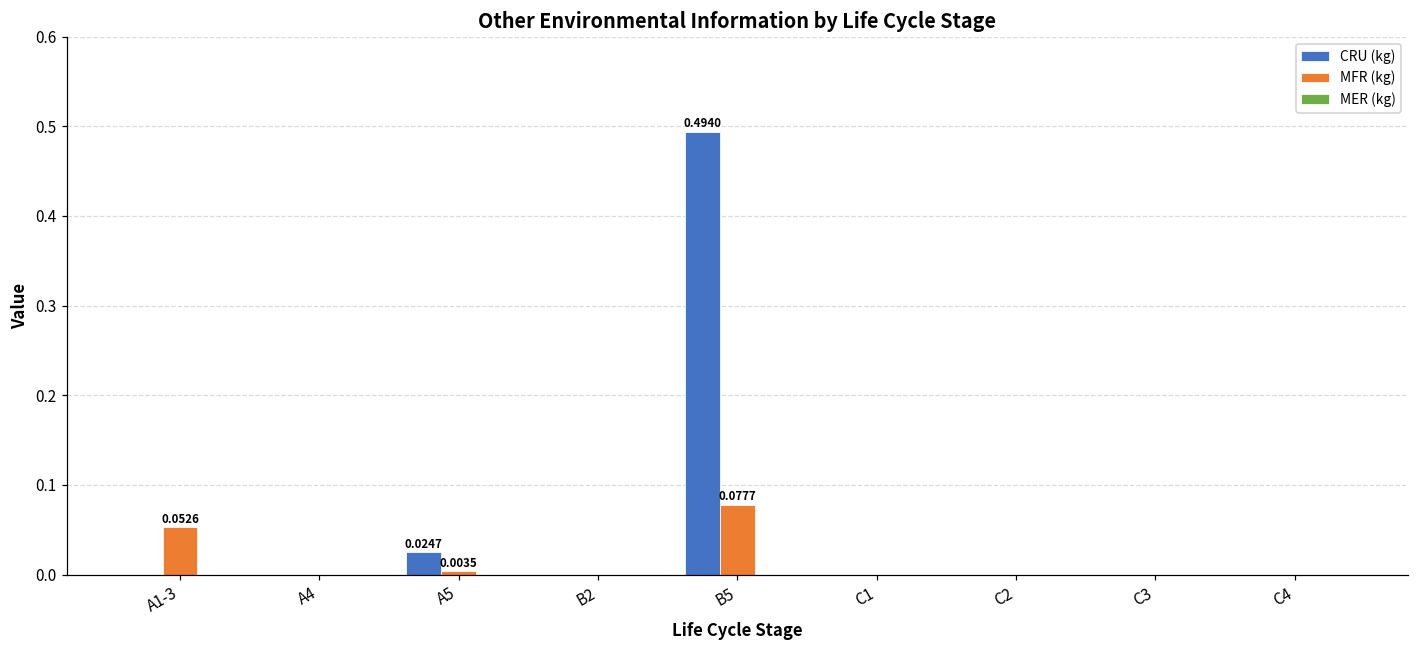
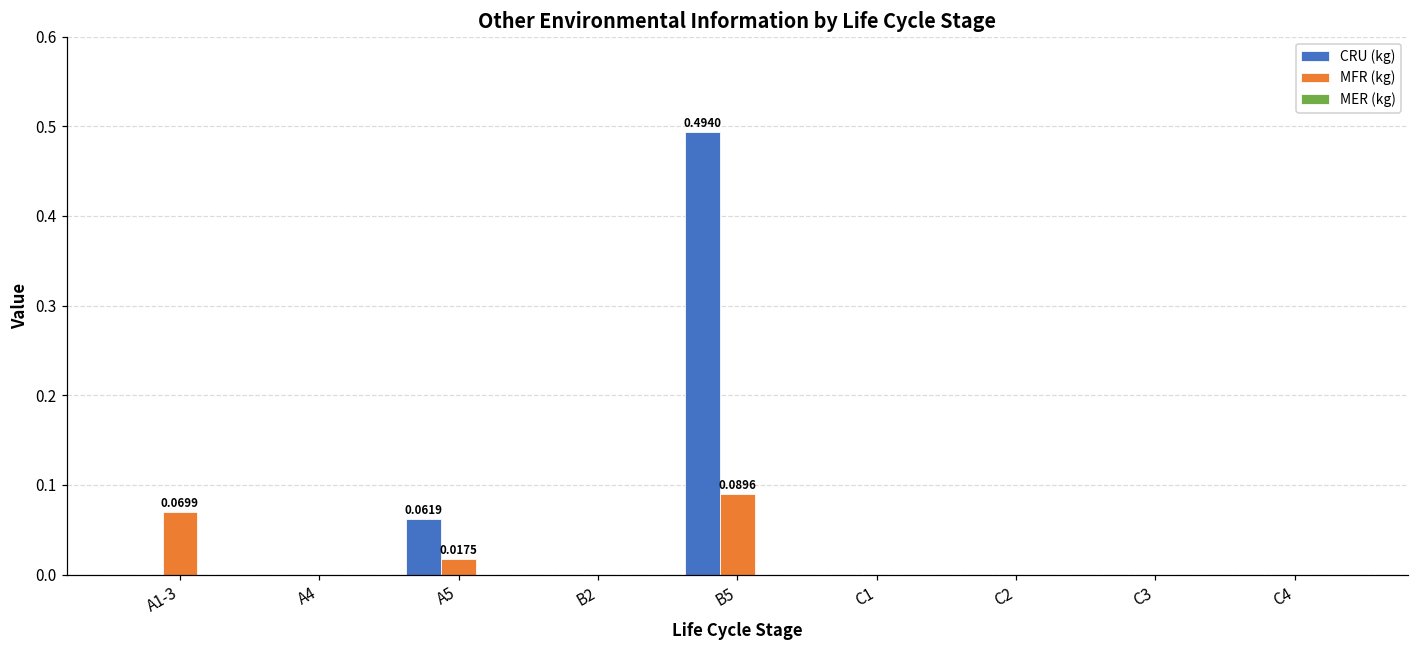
MFR (kg), A1-3: 0.0526 -> 0.0699
CRU (kg), A5: 0.0247 -> 0.0619
MFR (kg), A5: 0.0035 -> 0.0175
MFR (kg), B5: 0.0777 -> 0.0896
